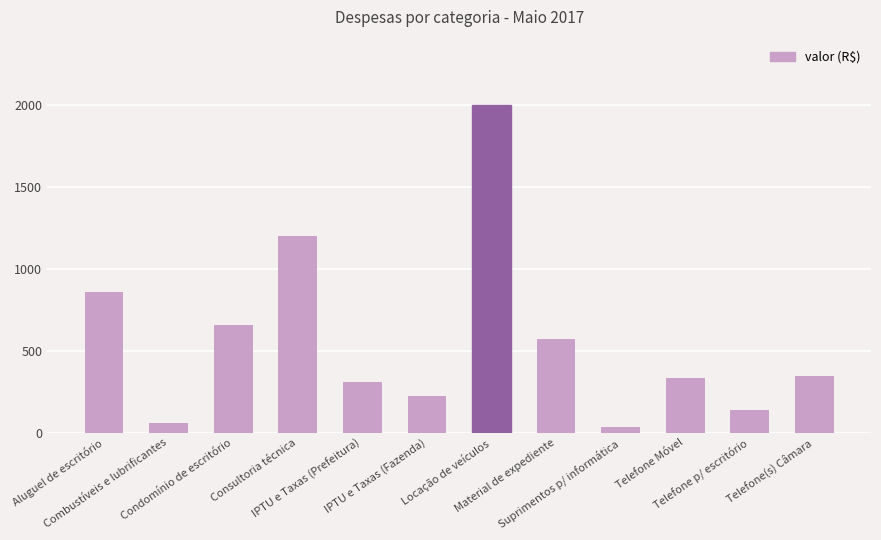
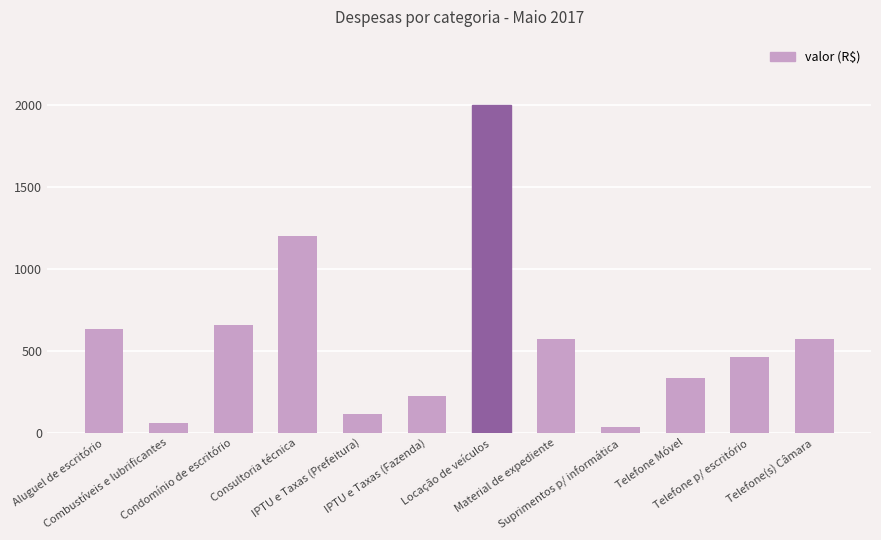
Aluguel de escritório: 860 -> 630
IPTU e Taxas (Prefeitura): 310 -> 110
Telefone p/ escritório: 140 -> 460
Telefone(s) Câmara: 350 -> 570
